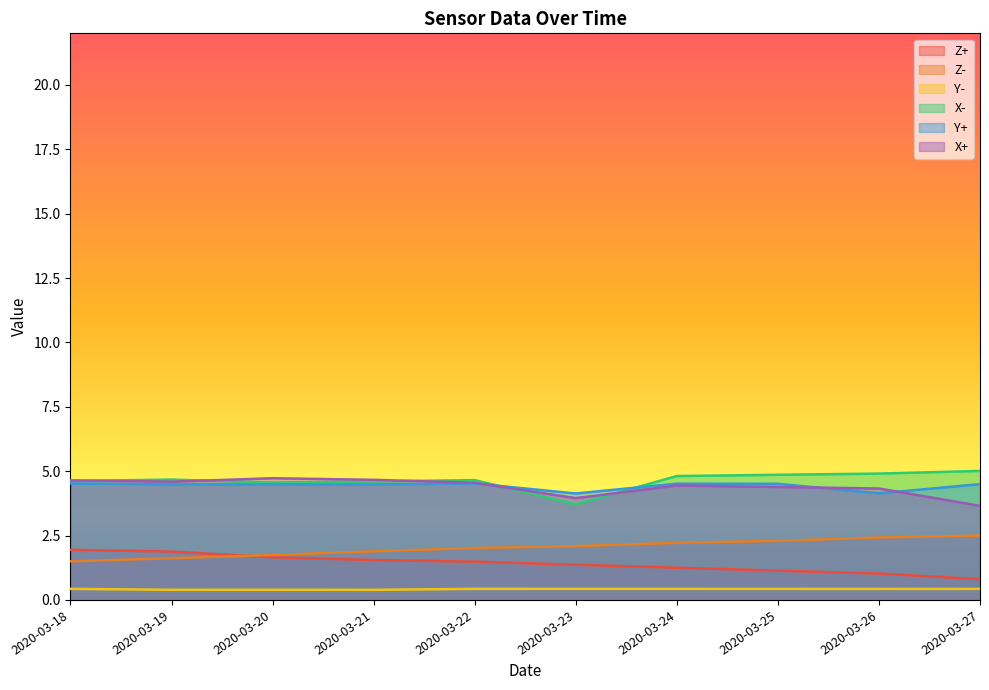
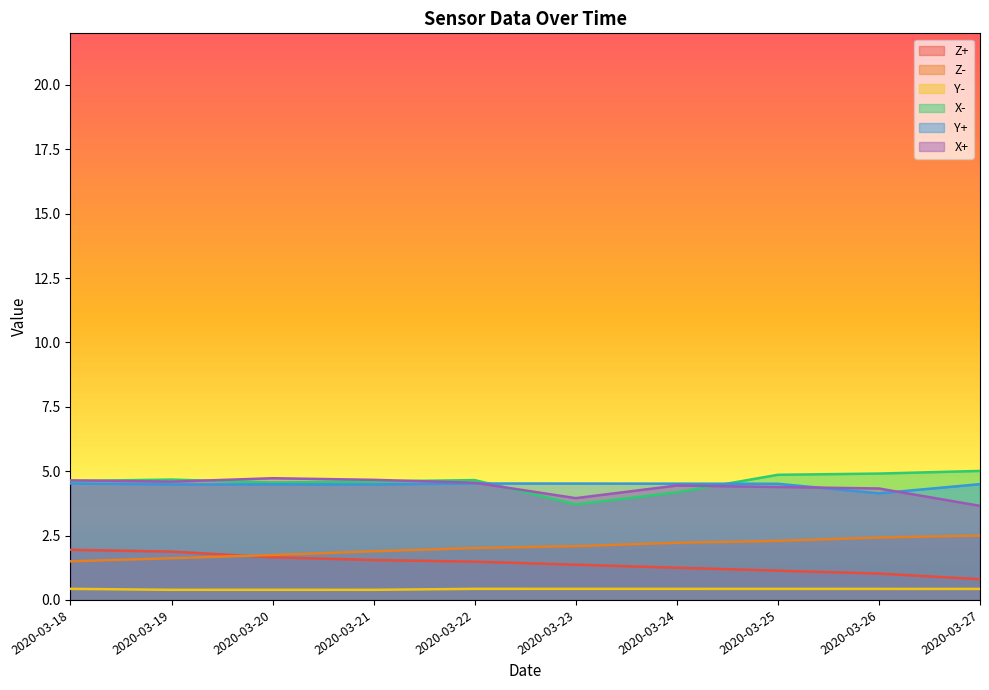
Y+, 2020-03-23: 4.1 -> 4.5
X-, 2020-03-24: 4.8 -> 4.2
